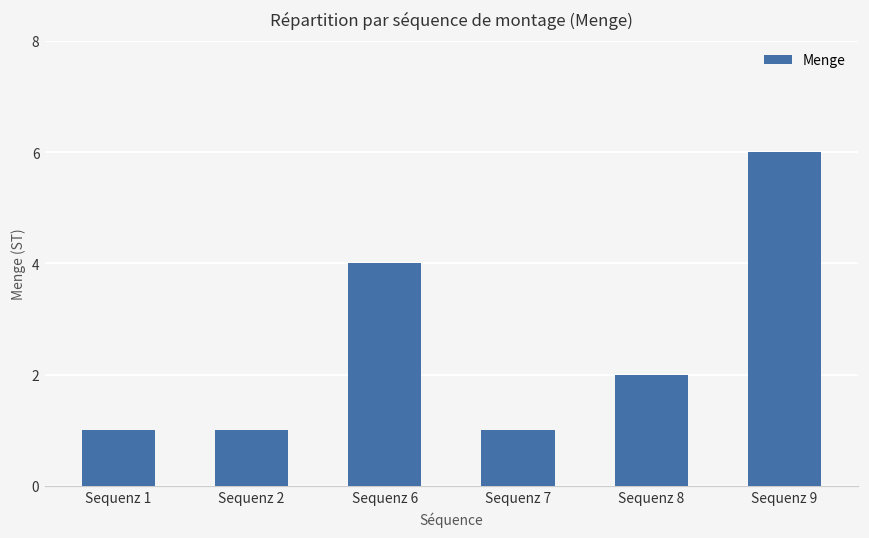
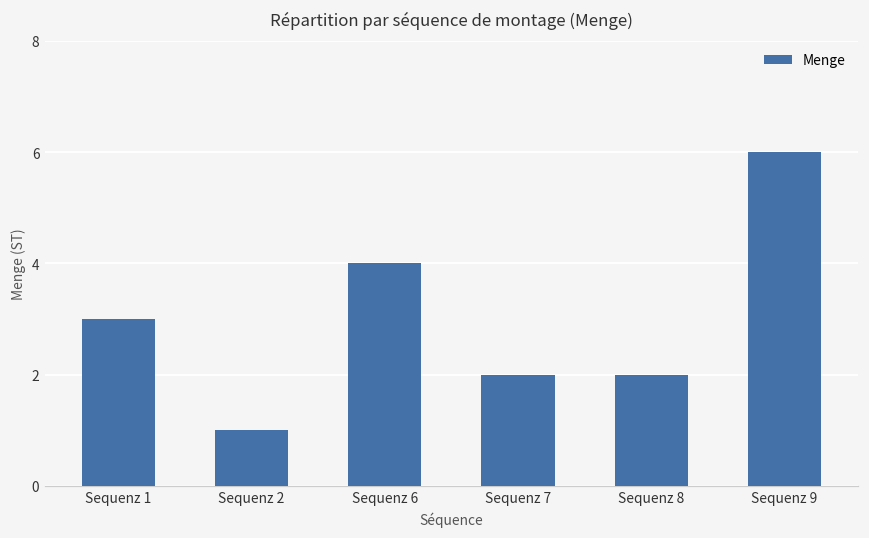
Sequenz 1: 1 -> 3
Sequenz 7: 1 -> 2
